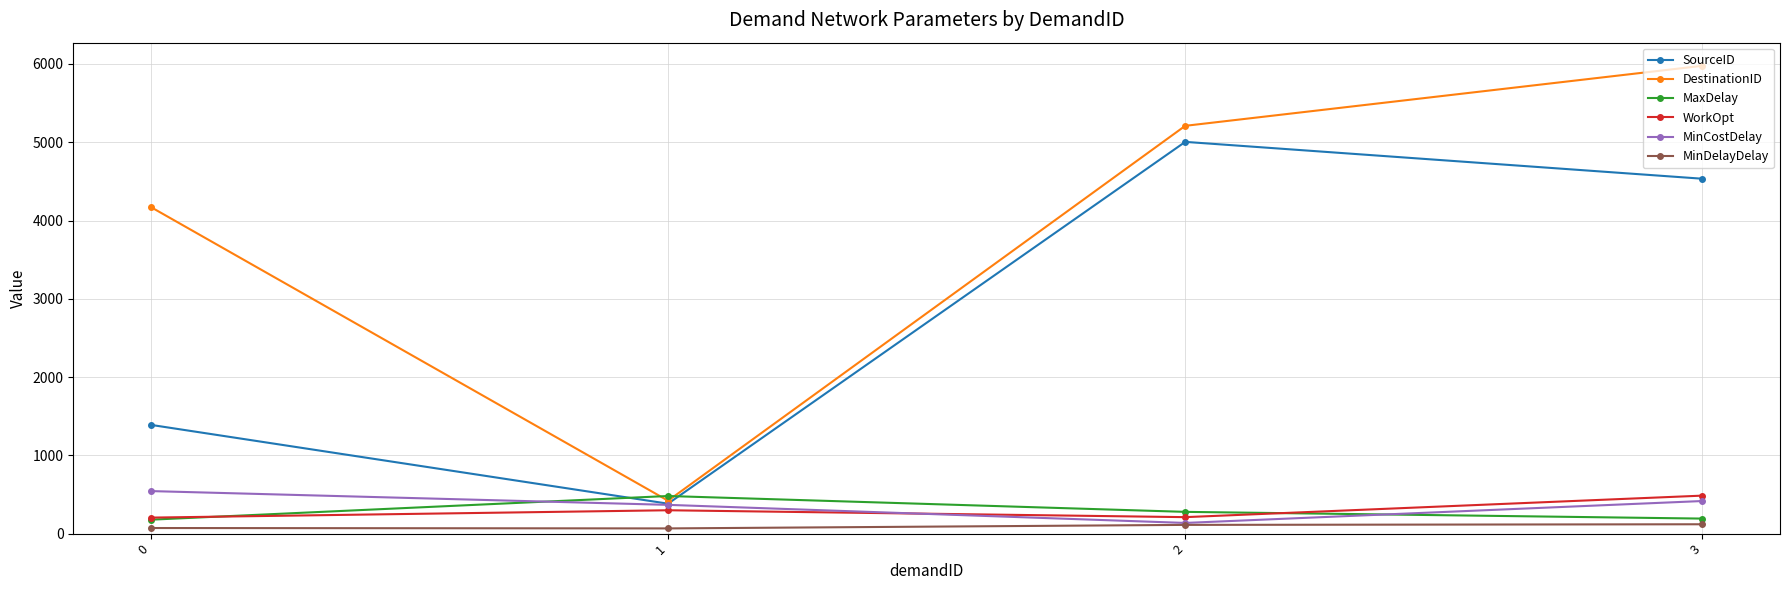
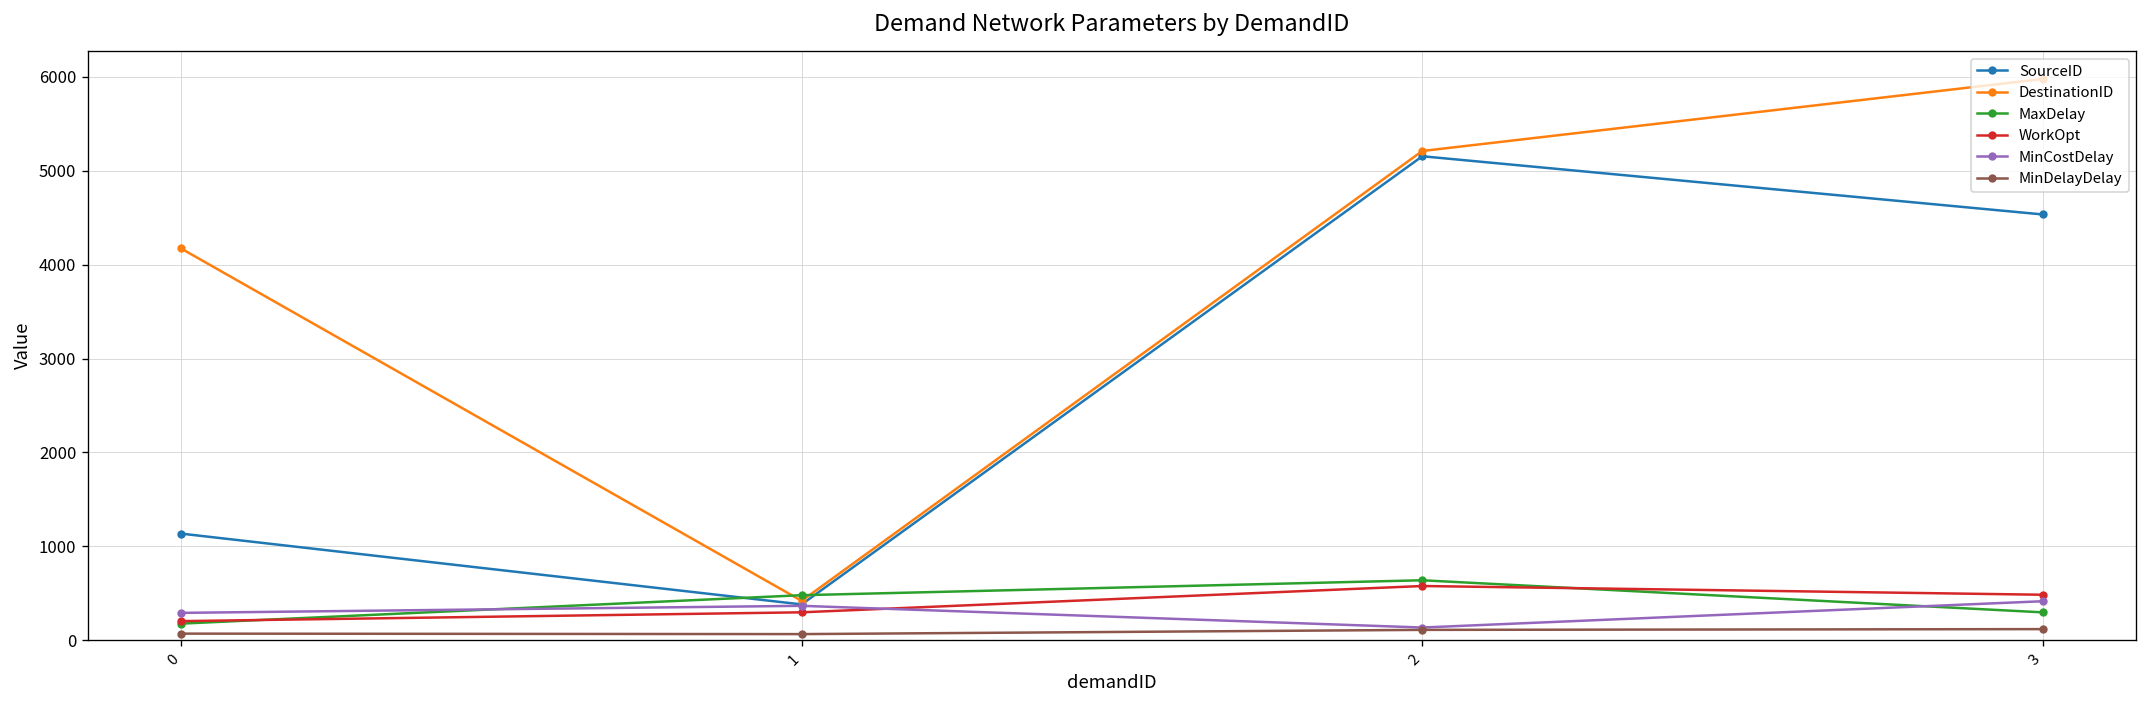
SourceID, 0: 1400 -> 1100
MinCostDelay, 0: 500 -> 300
SourceID, 2: 5000 -> 5200
MaxDelay, 2: 300 -> 600
WorkOpt, 2: 200 -> 600
MaxDelay, 3: 200 -> 300
